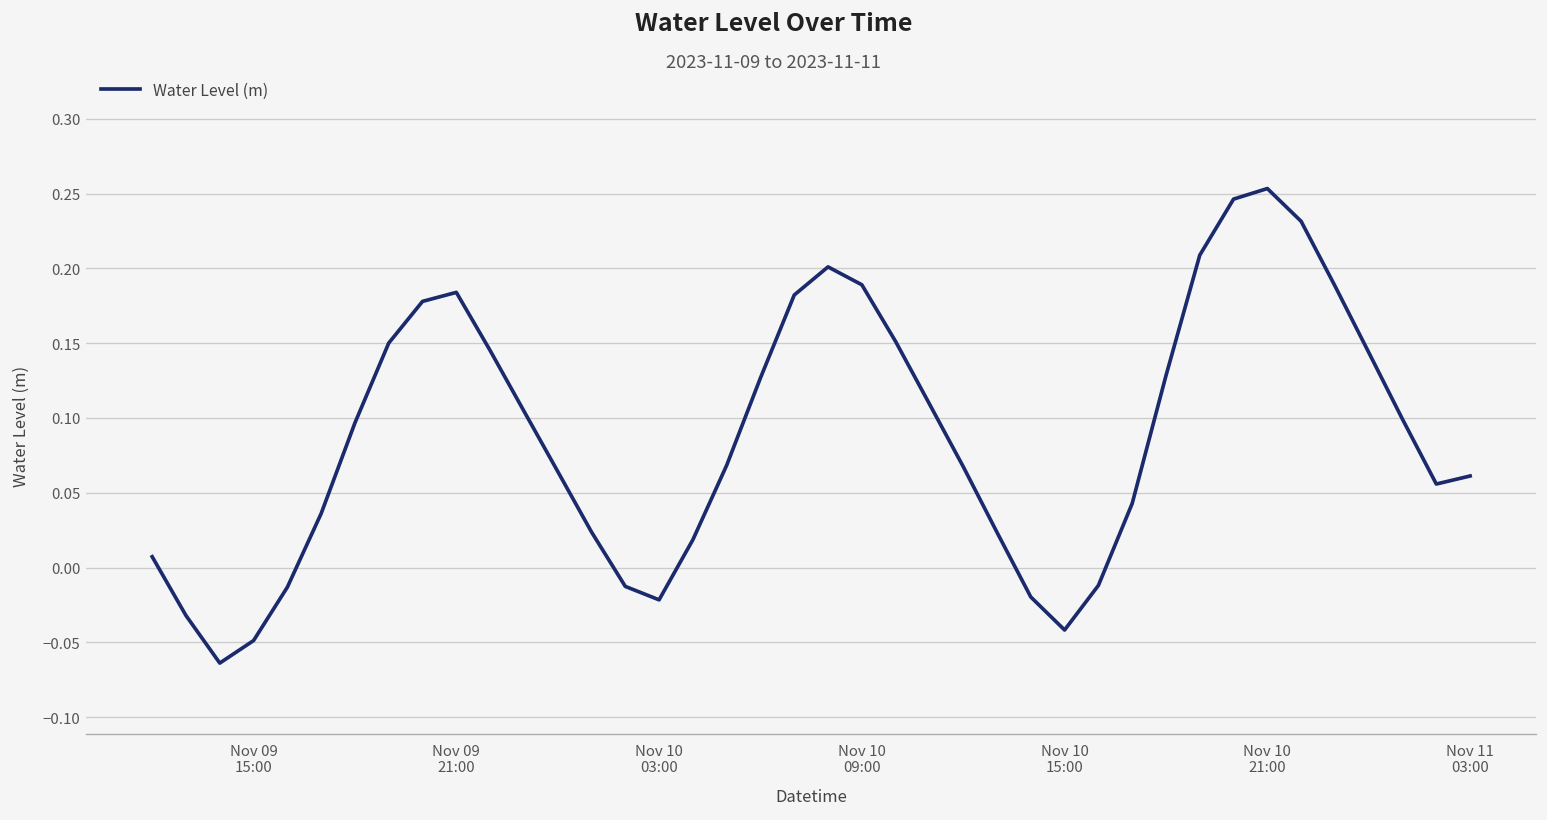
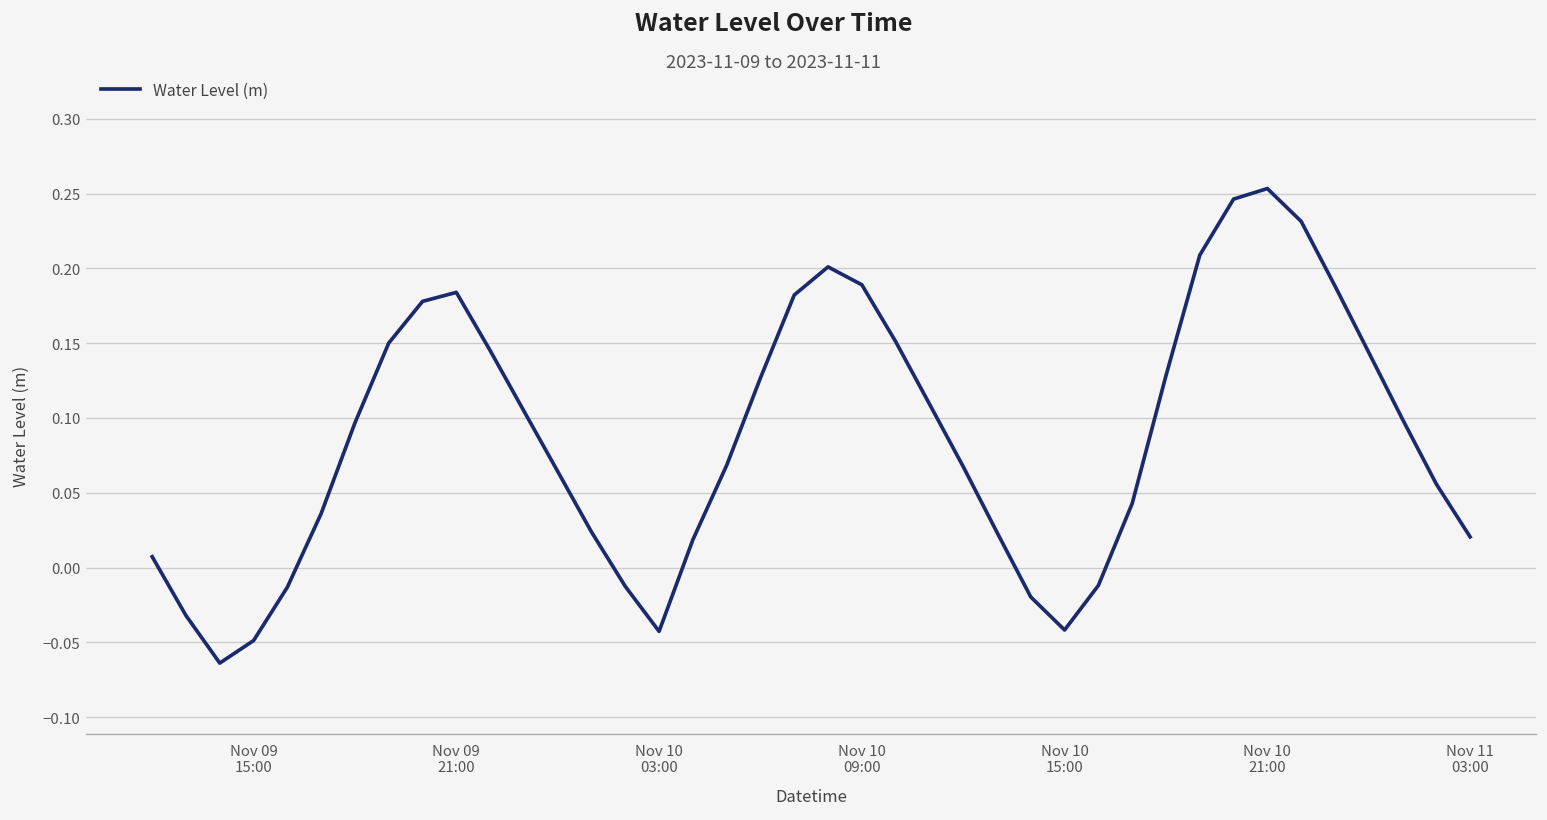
Nov 10 03:00: -0.022 -> -0.043
Nov 11 03:00: 0.061 -> 0.021
